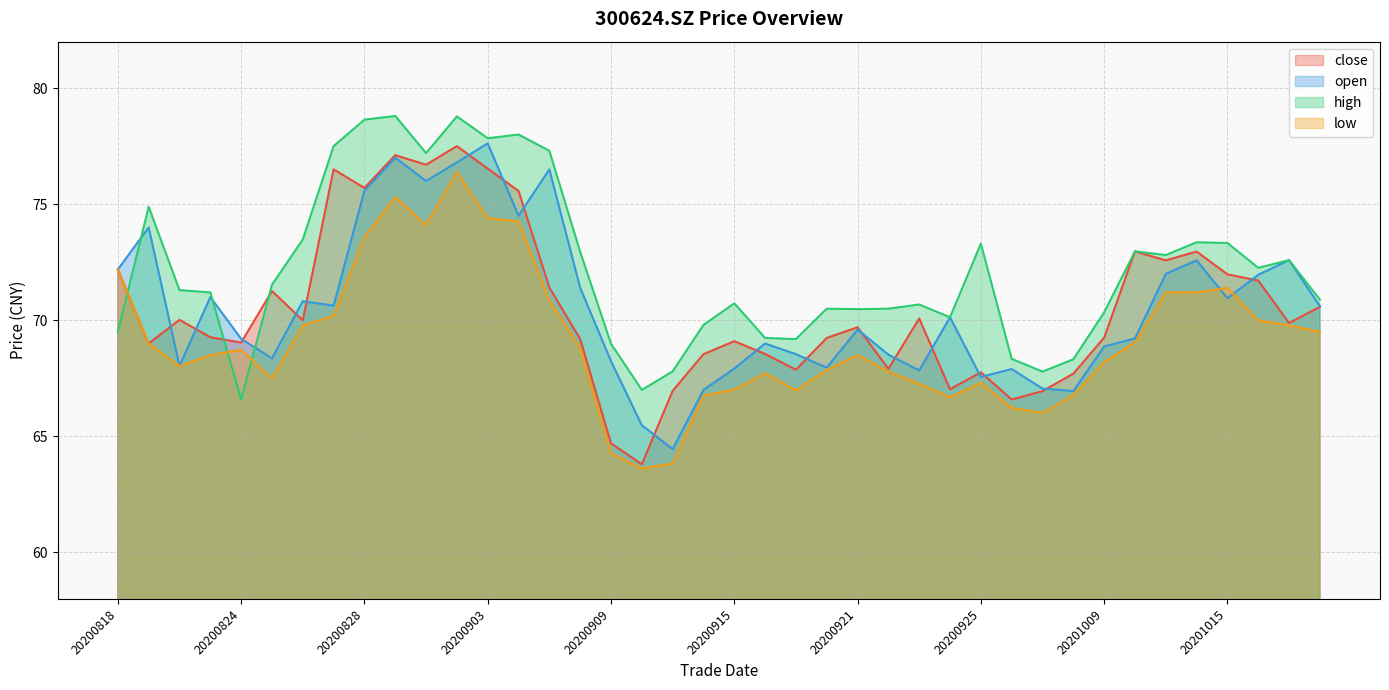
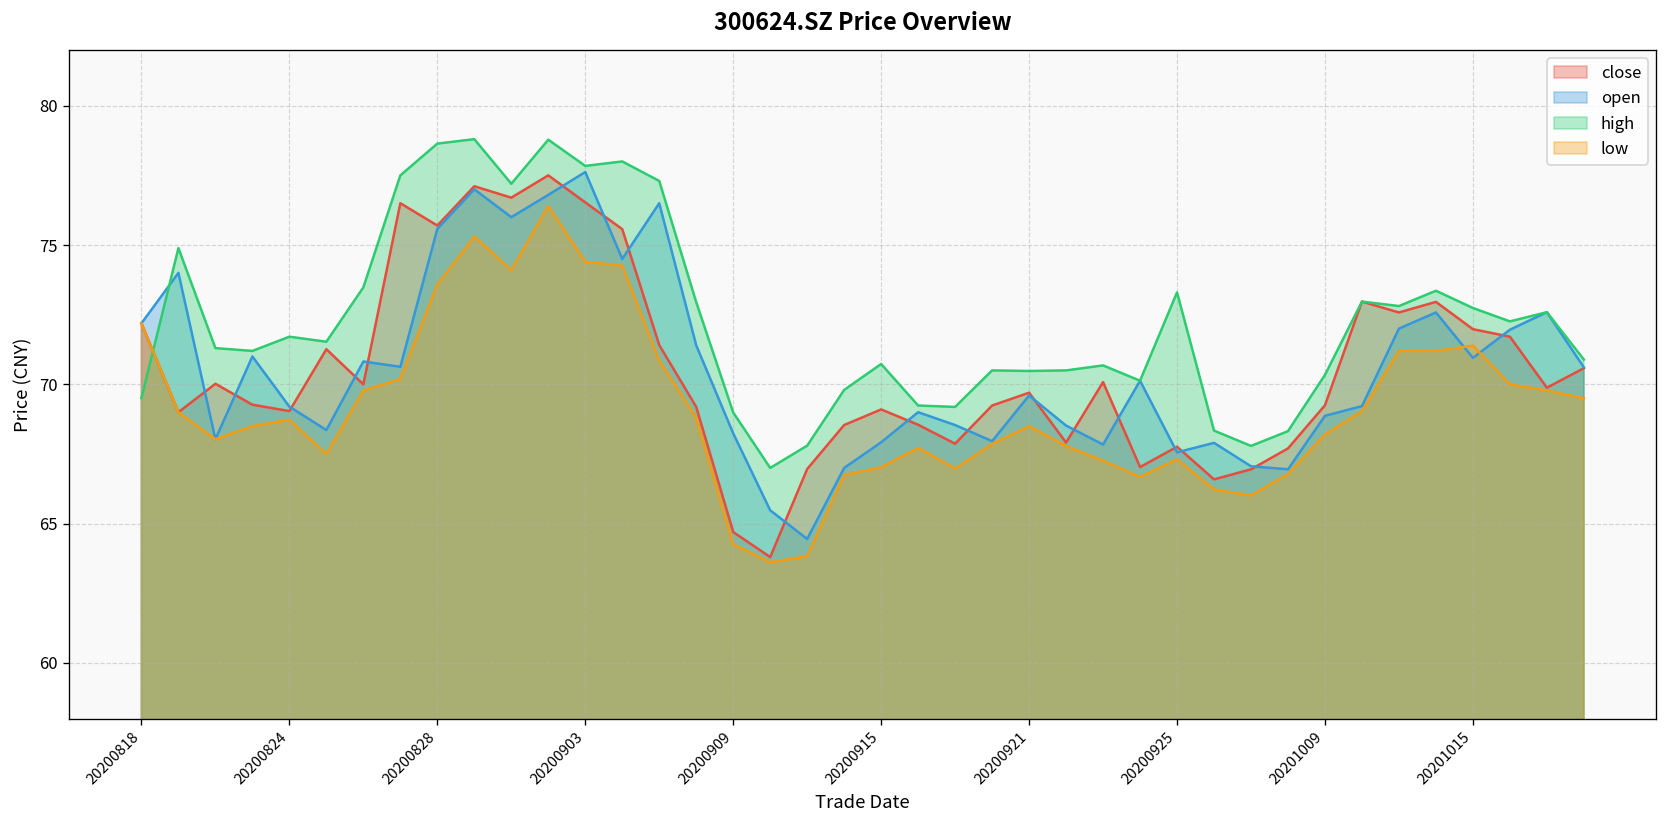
high, 20200824: 66.6 -> 71.7
high, 20201015: 73.3 -> 72.7
